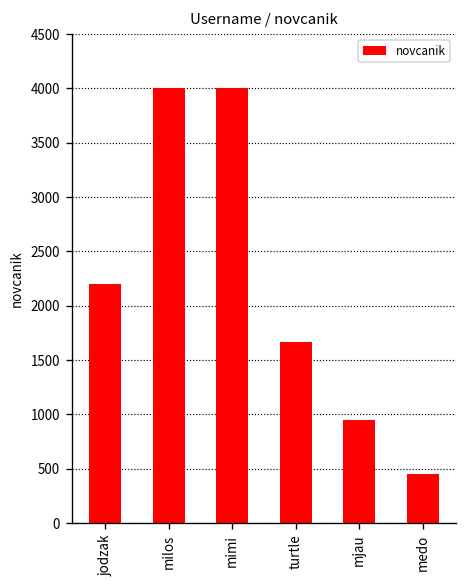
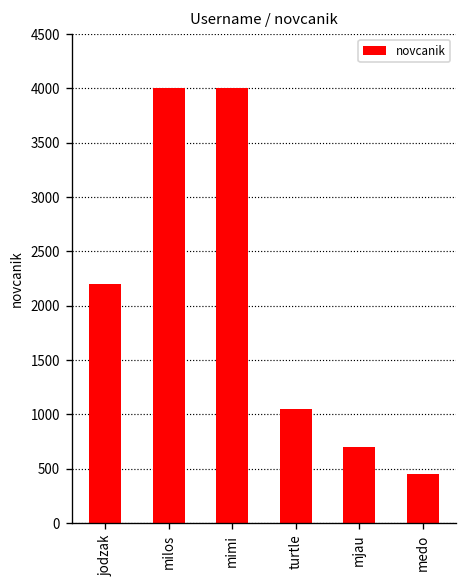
turtle: 1700 -> 1100
mjau: 1000 -> 700
